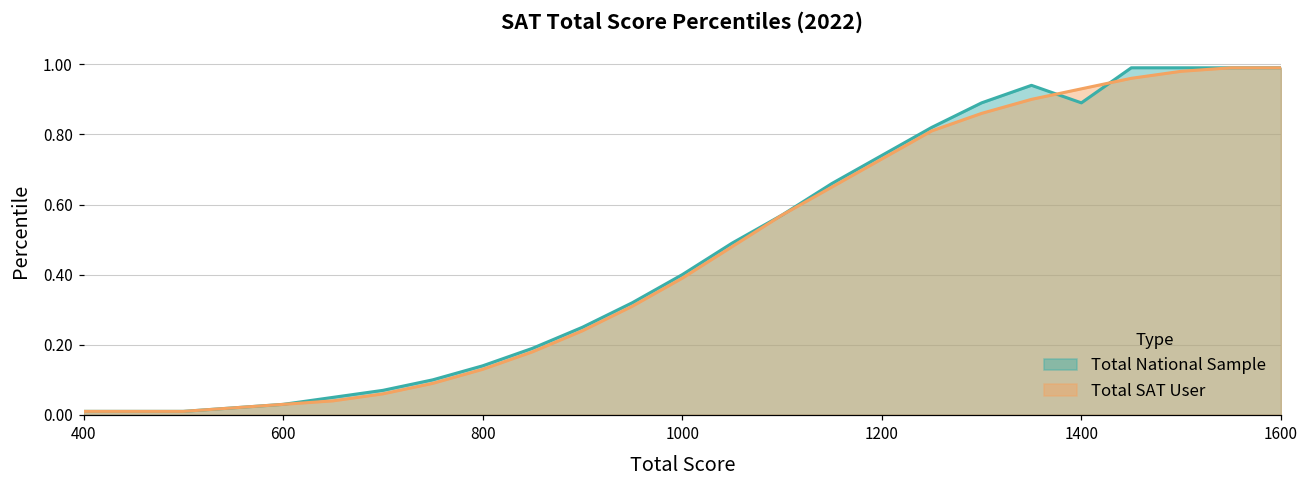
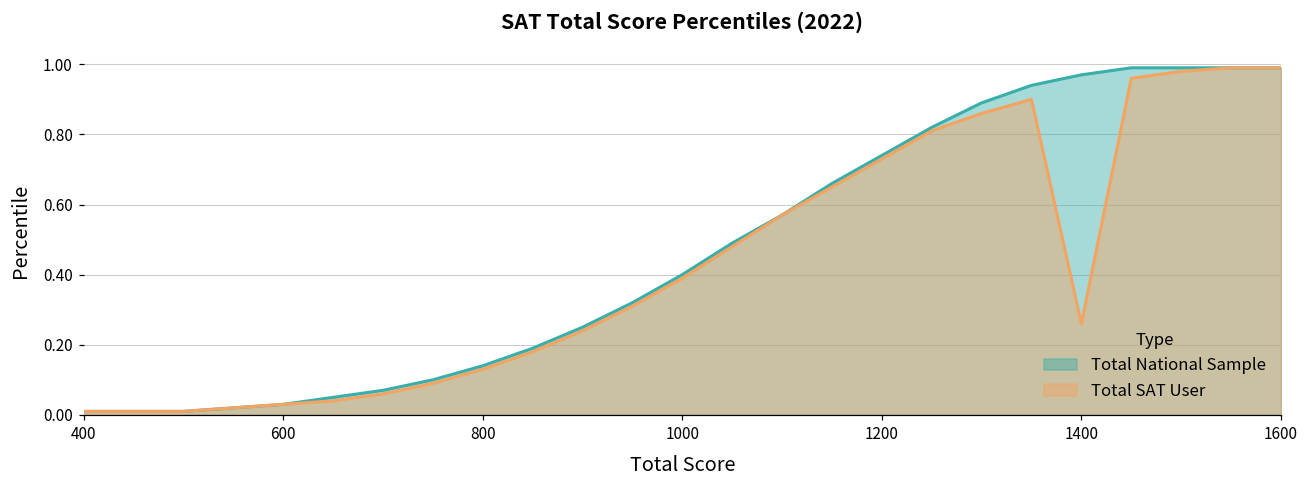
Total National Sample, 1400: 0.89 -> 0.97
Total SAT User, 1400: 0.93 -> 0.26
